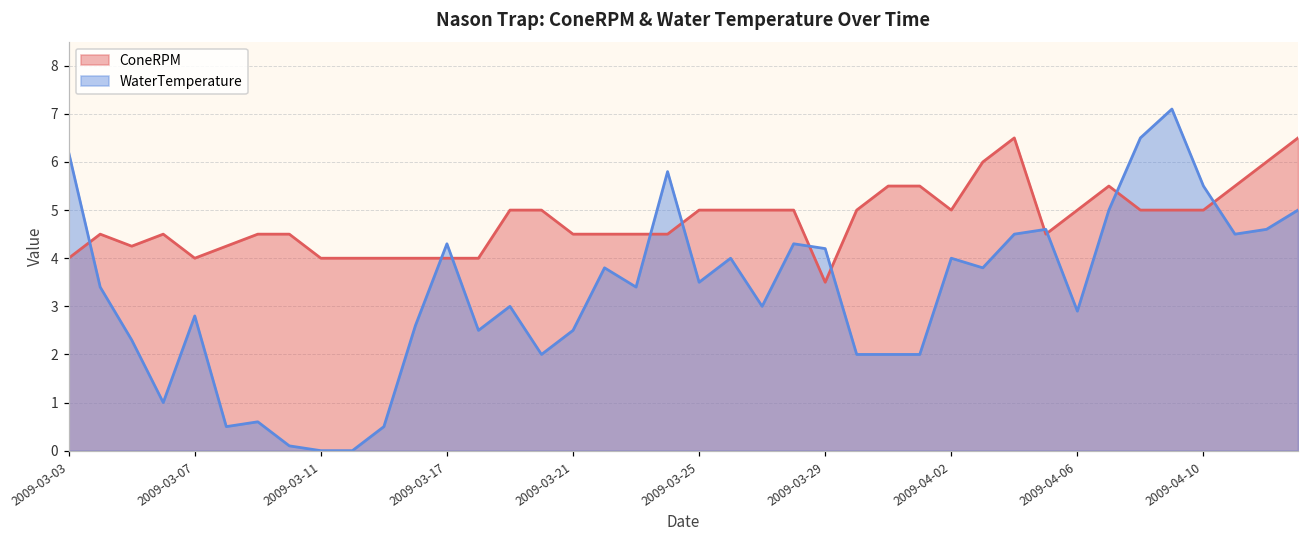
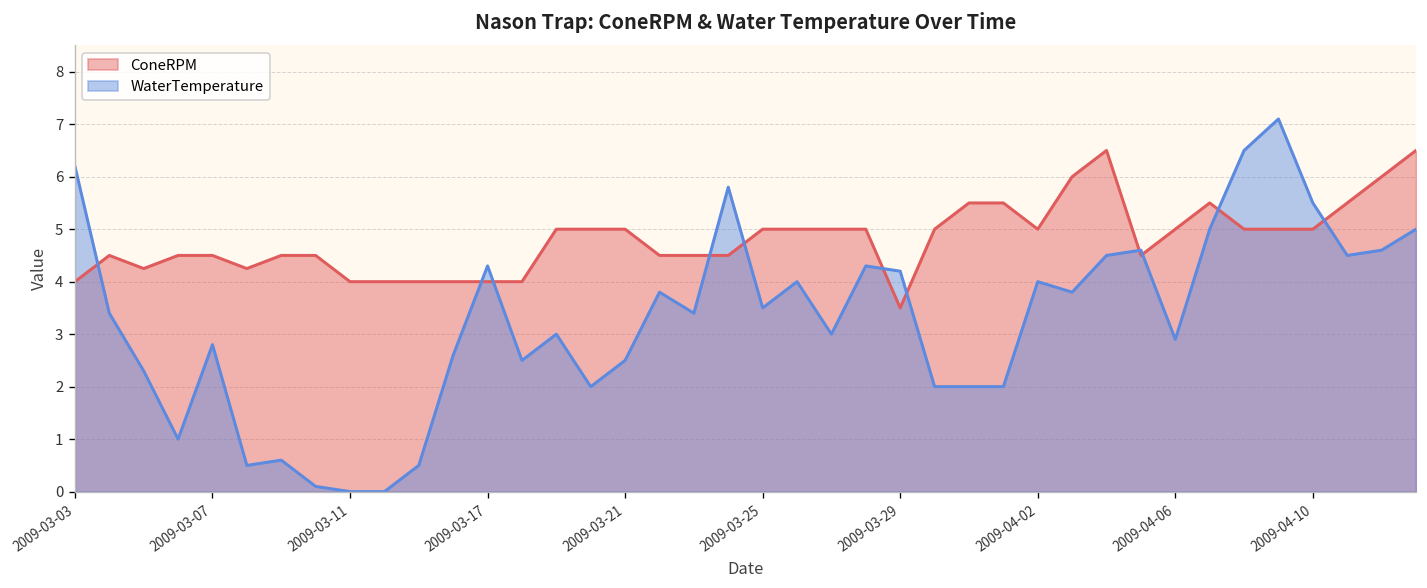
ConeRPM, 2009-03-07: 4.0 -> 4.5
ConeRPM, 2009-03-21: 4.5 -> 5.0
